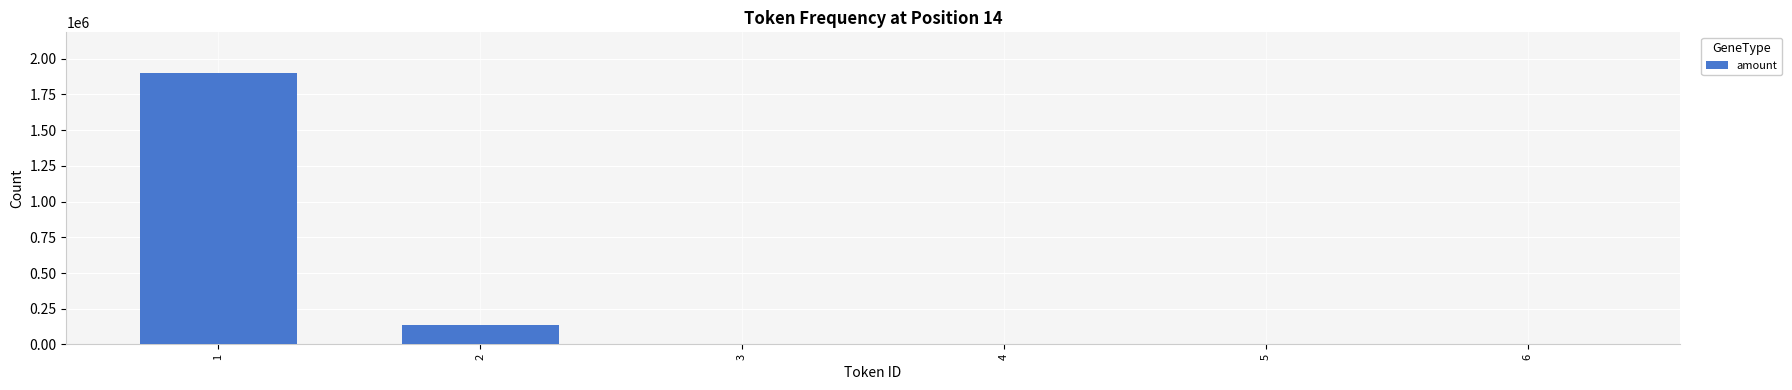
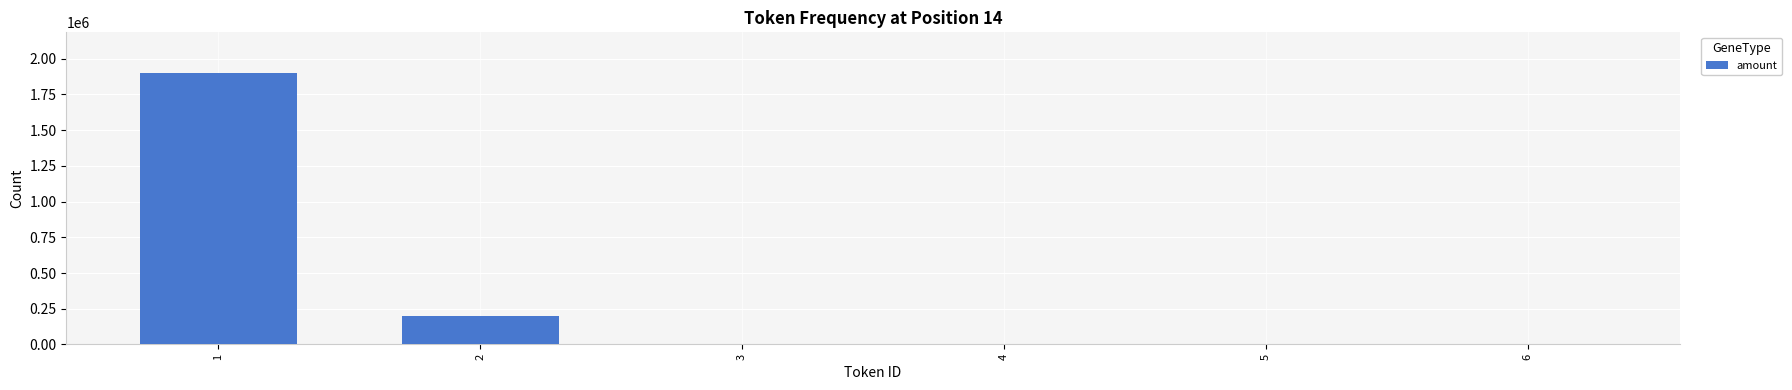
2: 140000 -> 200000
